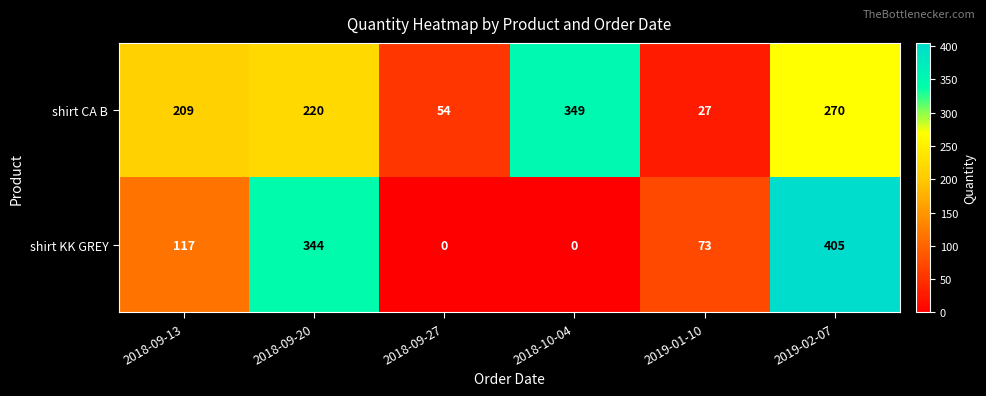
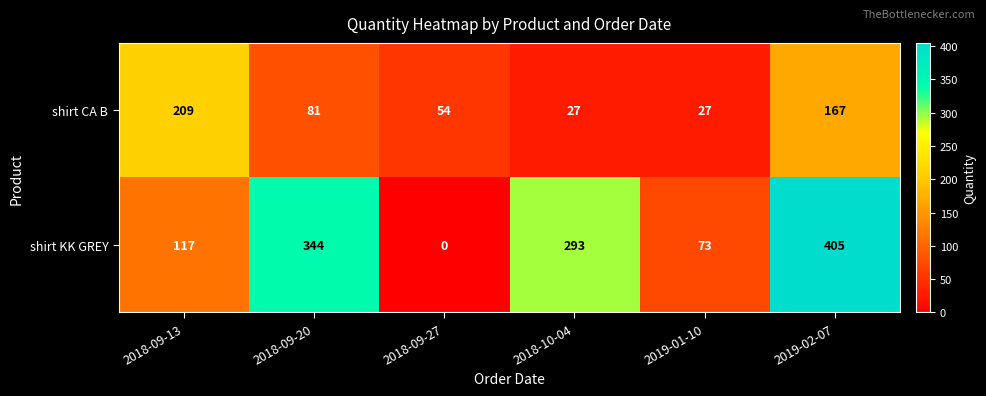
shirt CA B, 2018-09-20: 220 -> 81
shirt CA B, 2018-10-04: 349 -> 27
shirt CA B, 2019-02-07: 270 -> 167
shirt KK GREY, 2018-10-04: 0 -> 293
